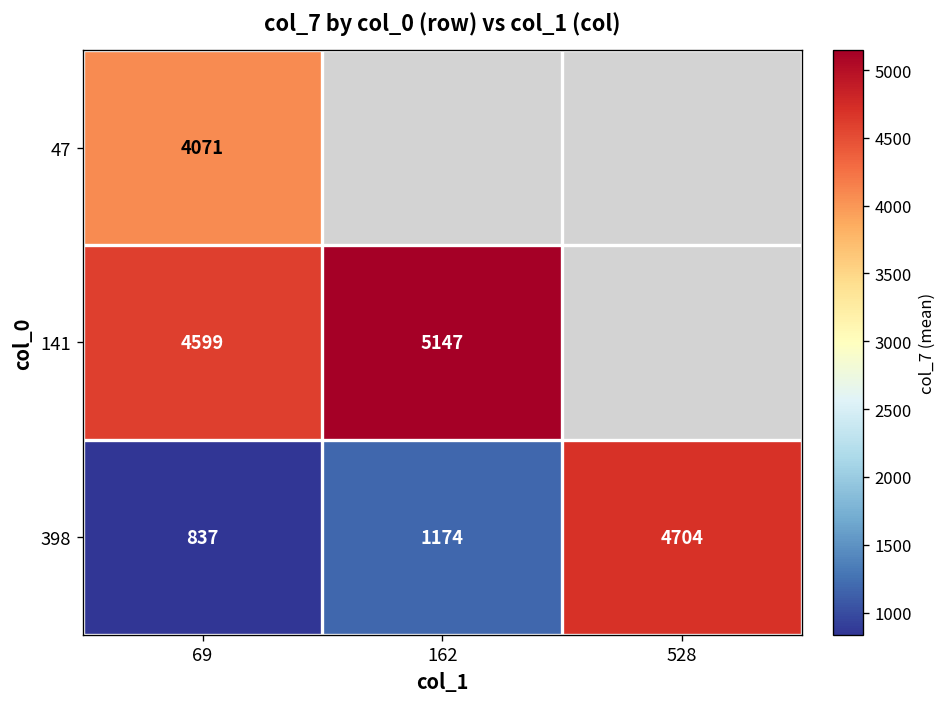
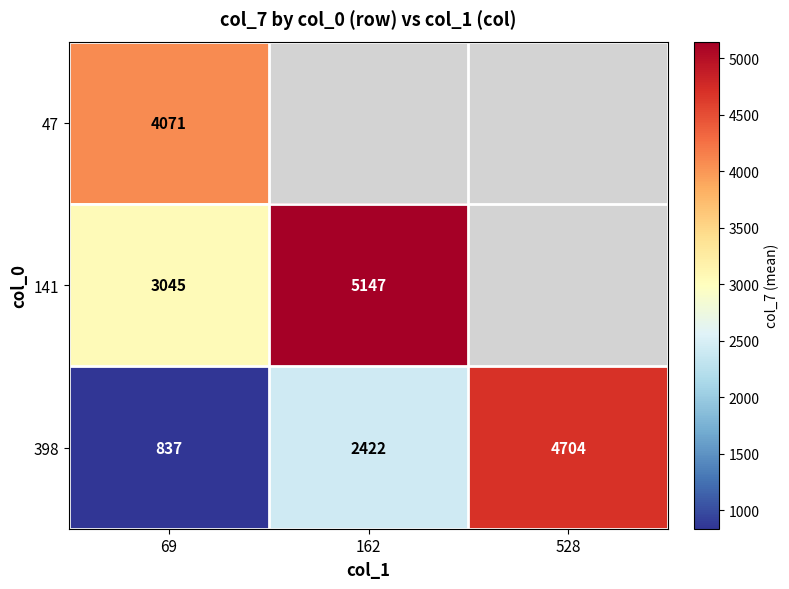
141, 69: 4599 -> 3045
398, 162: 1174 -> 2422
